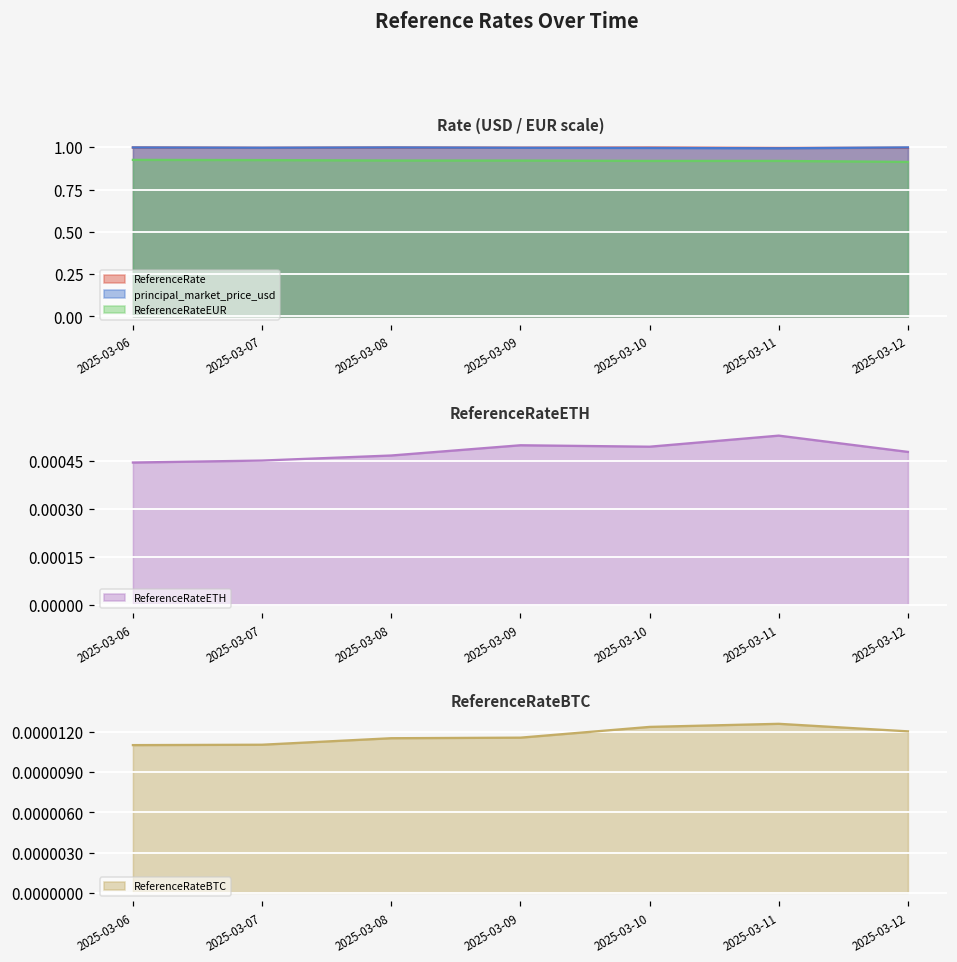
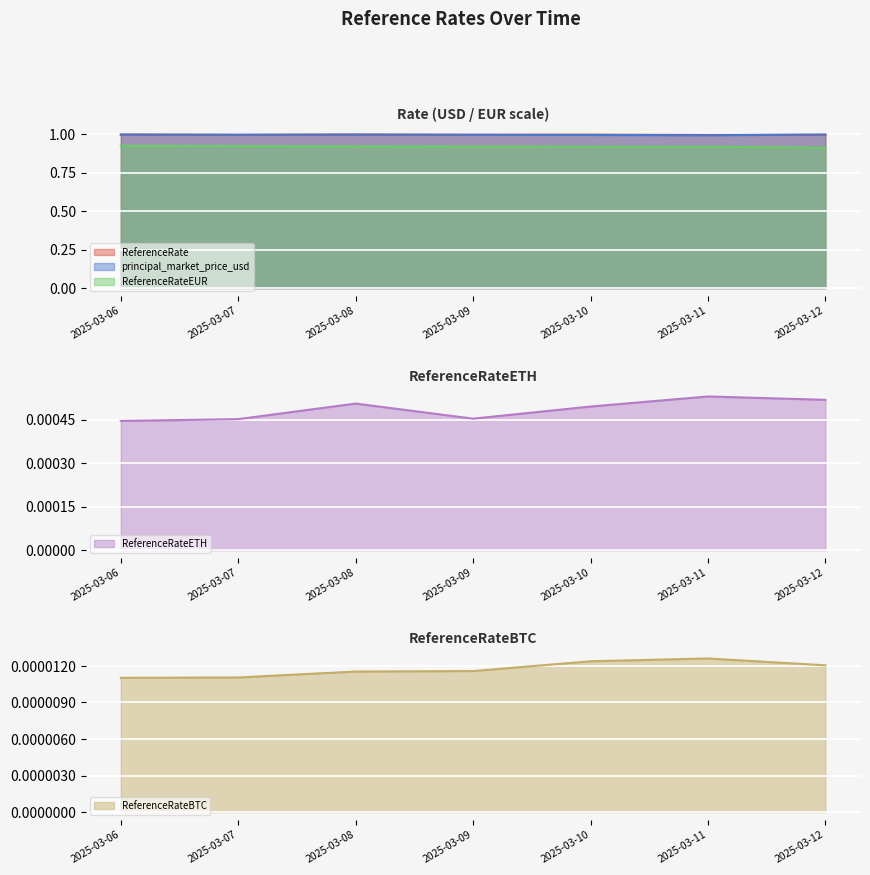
ReferenceRateETH, 2025-03-08: 0.00047 -> 0.00051
ReferenceRateETH, 2025-03-09: 0.00050 -> 0.00045
ReferenceRateETH, 2025-03-12: 0.00048 -> 0.00052
